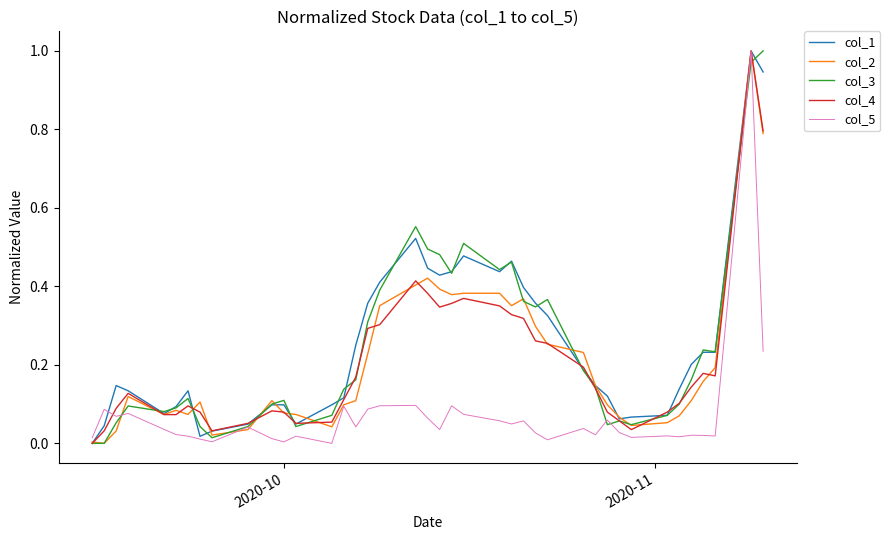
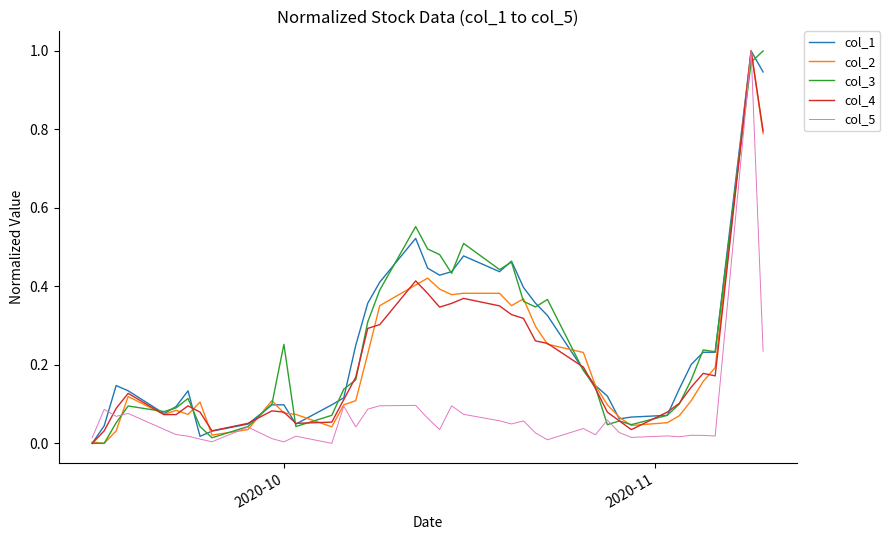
col_3, 2020-10: 0.11 -> 0.25
